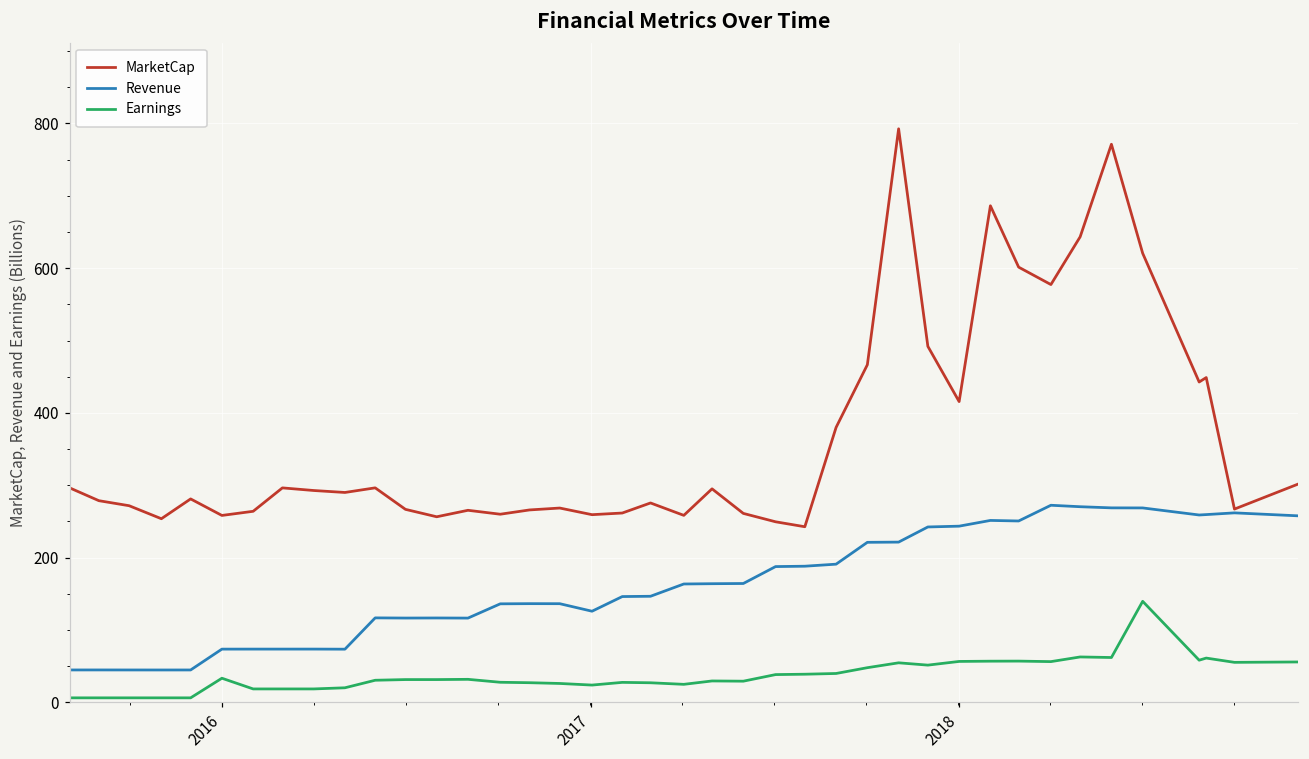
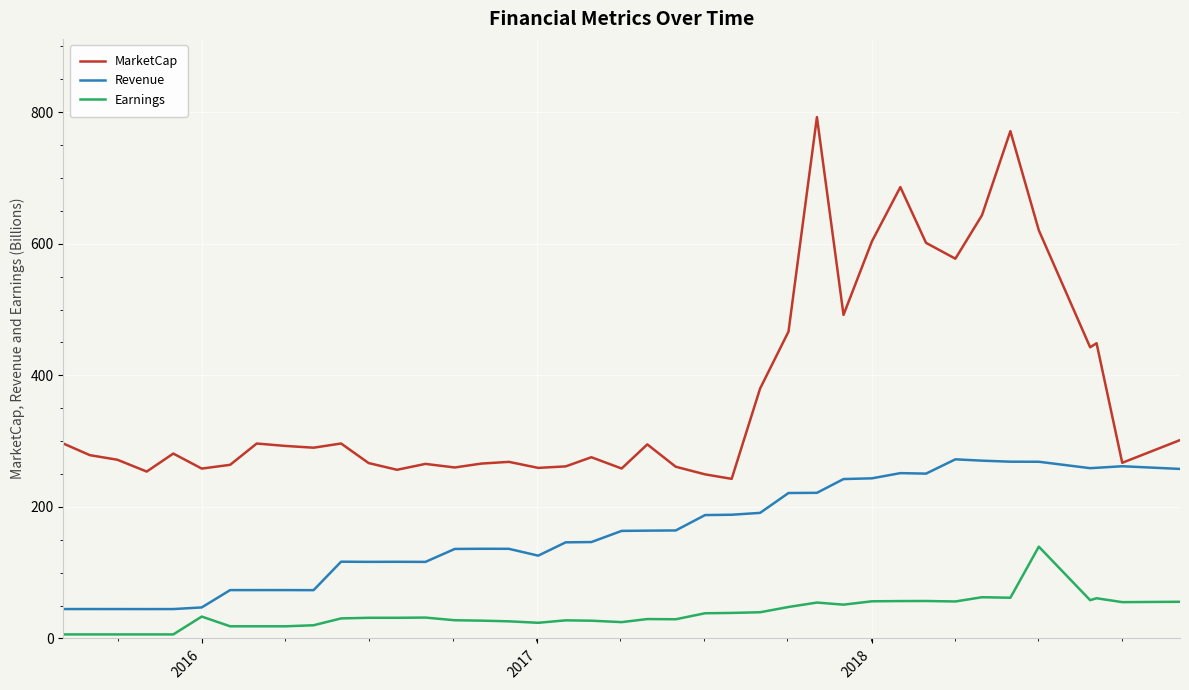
Revenue, 2016: 70 -> 50
MarketCap, 2018: 420 -> 600
